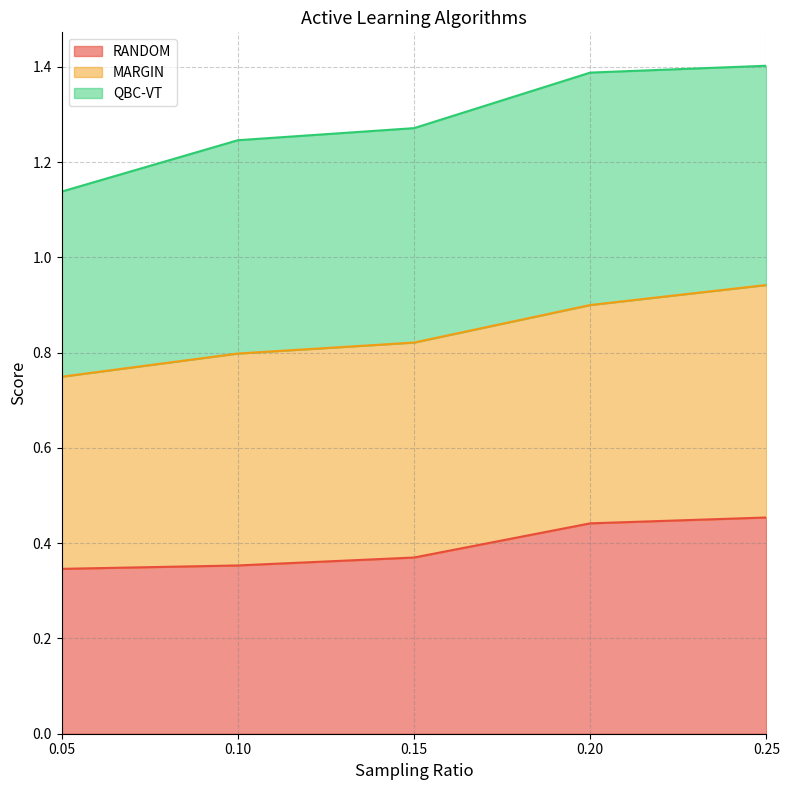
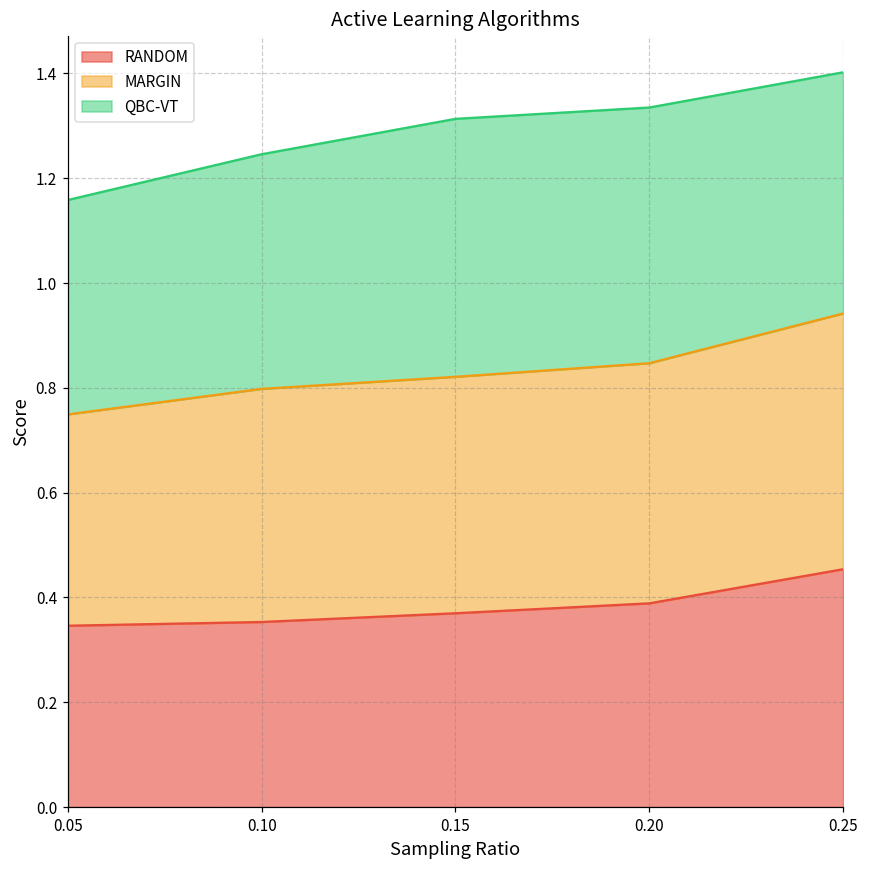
QBC-VT, 0.05: 0.39 -> 0.41
QBC-VT, 0.15: 0.45 -> 0.49
RANDOM, 0.20: 0.44 -> 0.39
